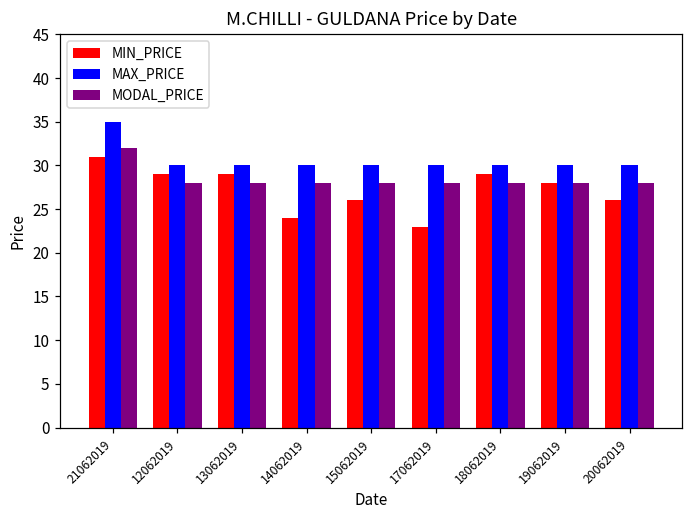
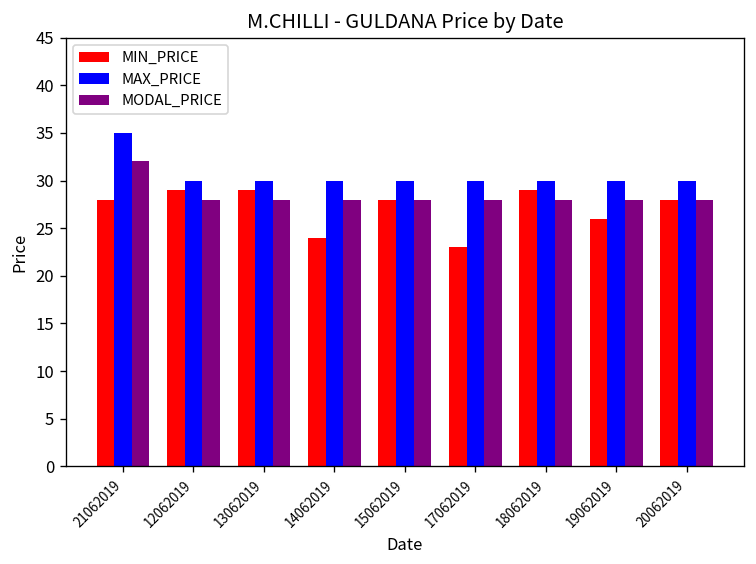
MIN_PRICE, 21062019: 31 -> 28
MIN_PRICE, 15062019: 26 -> 28
MIN_PRICE, 19062019: 28 -> 26
MIN_PRICE, 20062019: 26 -> 28
